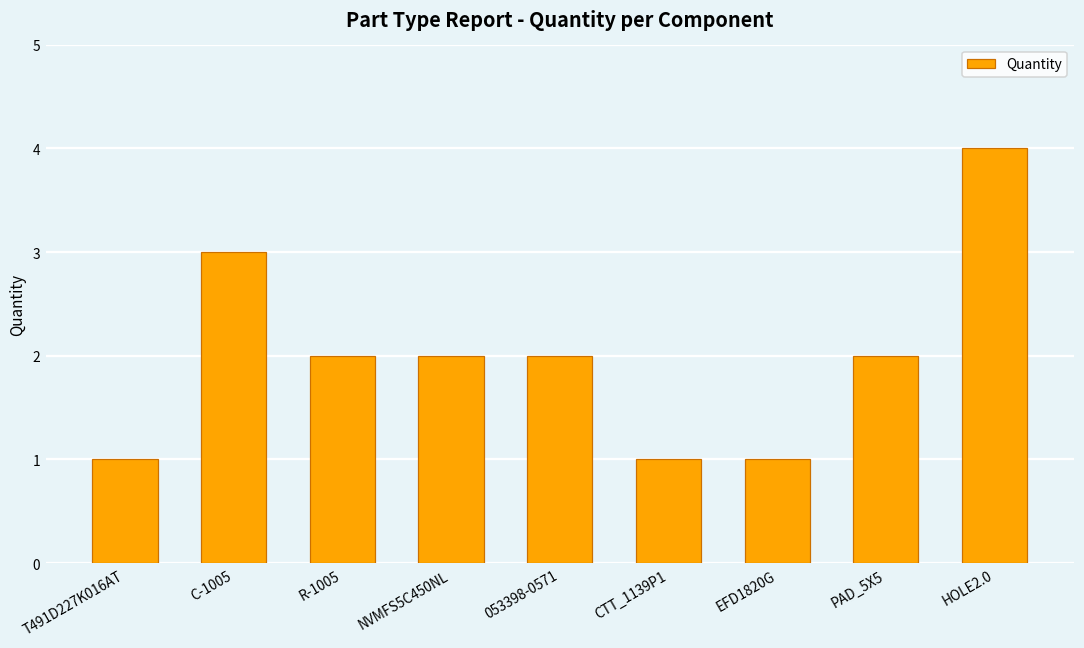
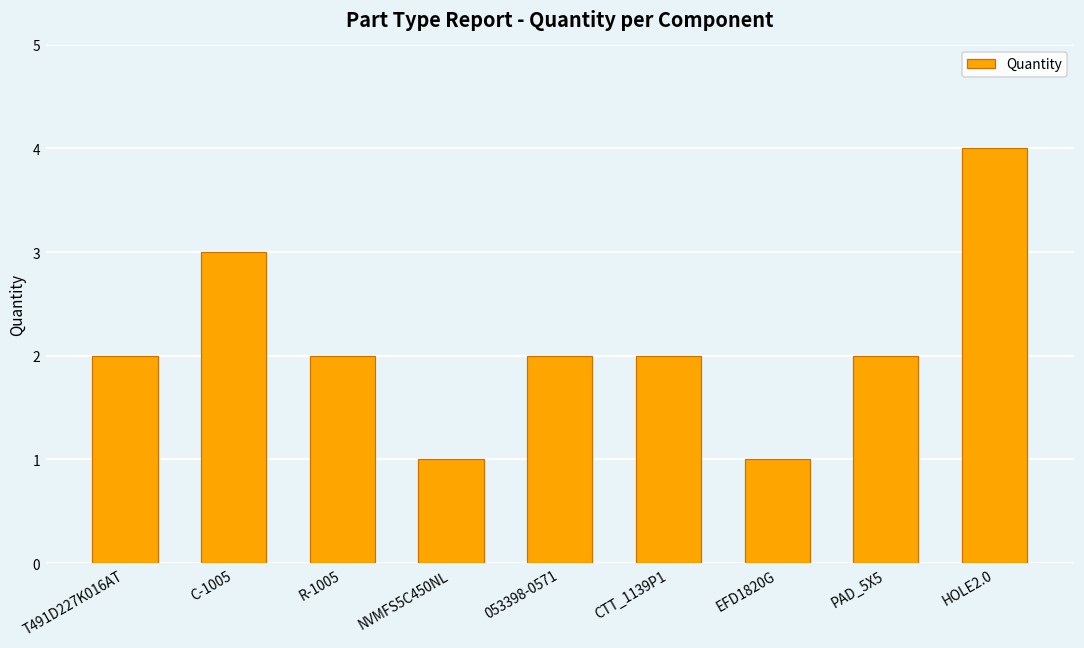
T491D227K016AT: 1 -> 2
NVMFS5C450NL: 2 -> 1
CTT_1139P1: 1 -> 2
